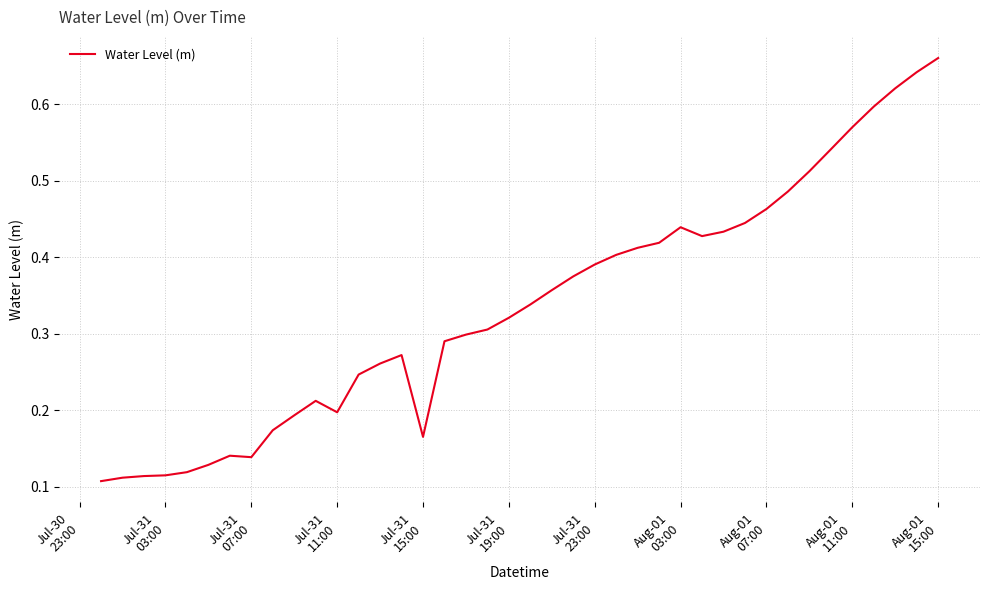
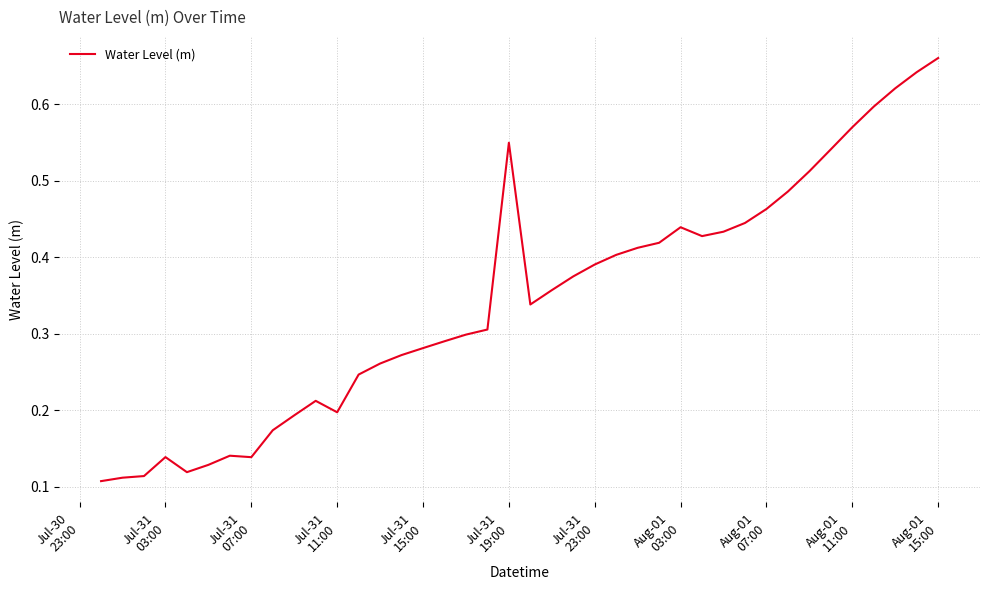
Jul-31 03:00: 0.11 -> 0.14
Jul-31 15:00: 0.17 -> 0.28
Jul-31 19:00: 0.32 -> 0.55
